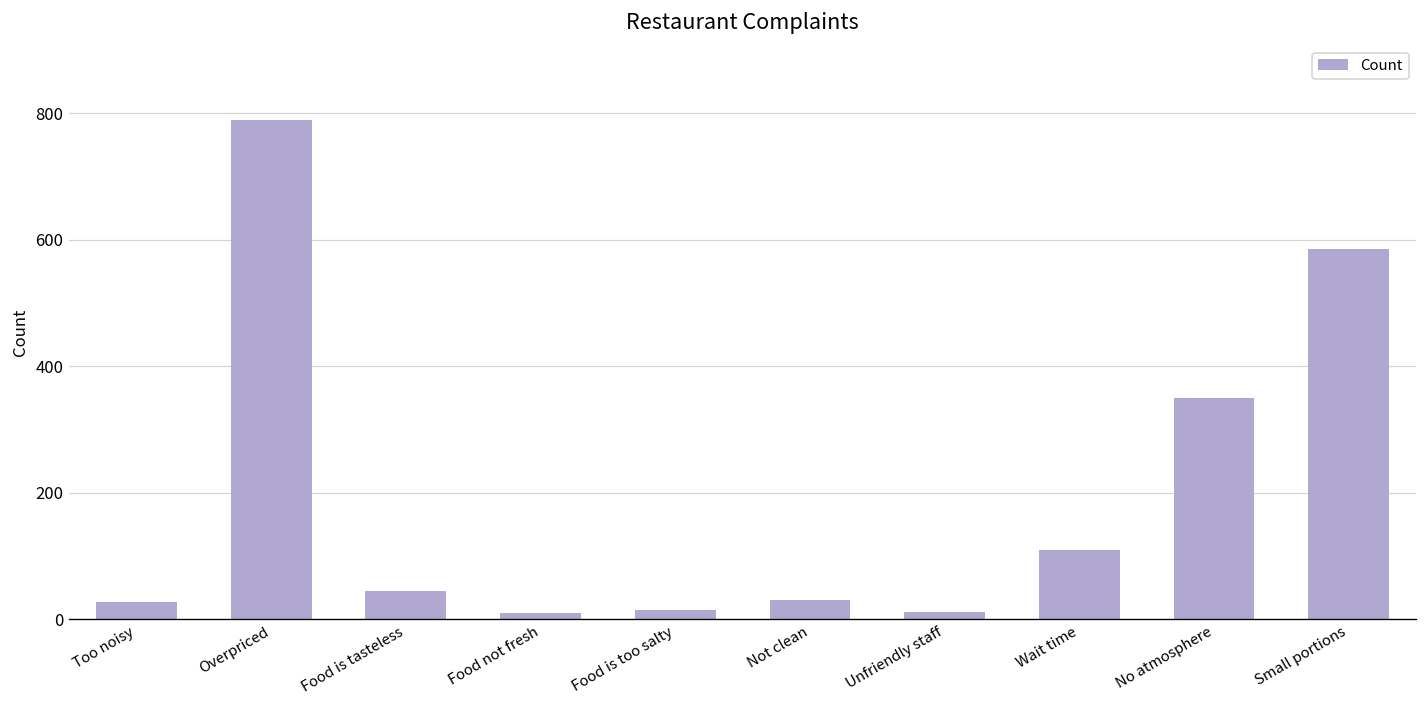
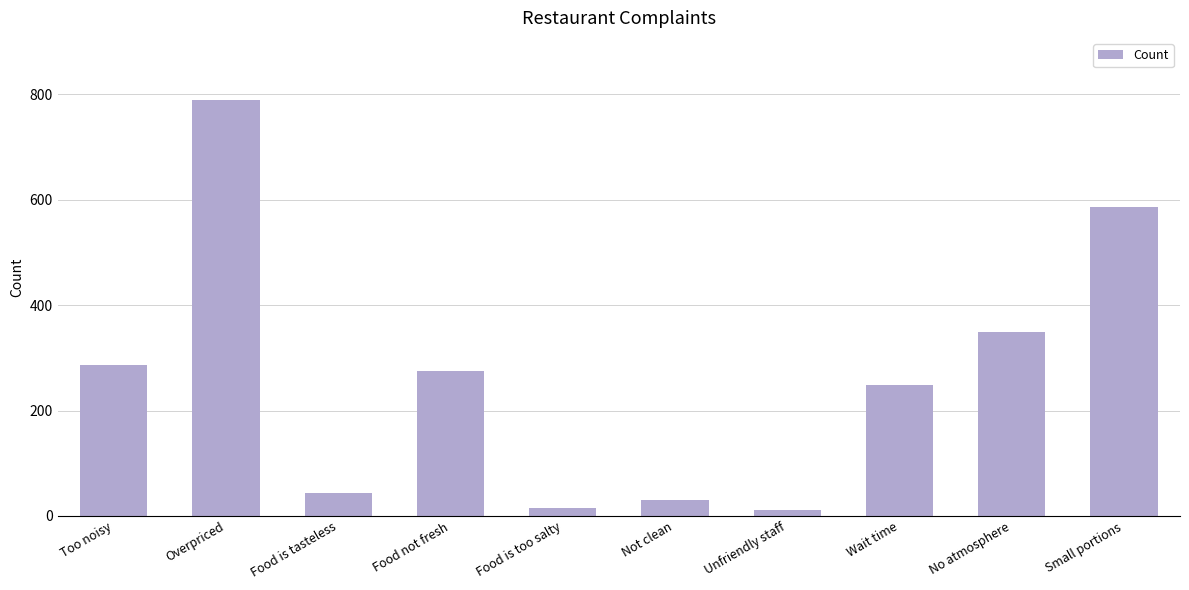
Too noisy: 30 -> 290
Food not fresh: 10 -> 280
Wait time: 110 -> 250
